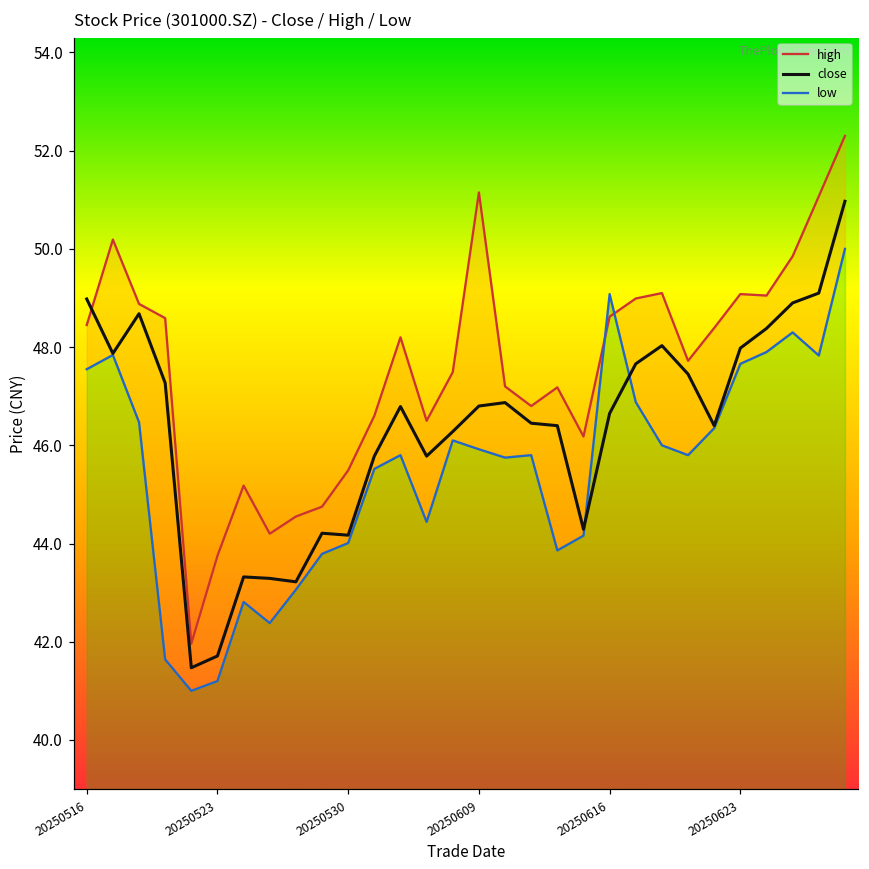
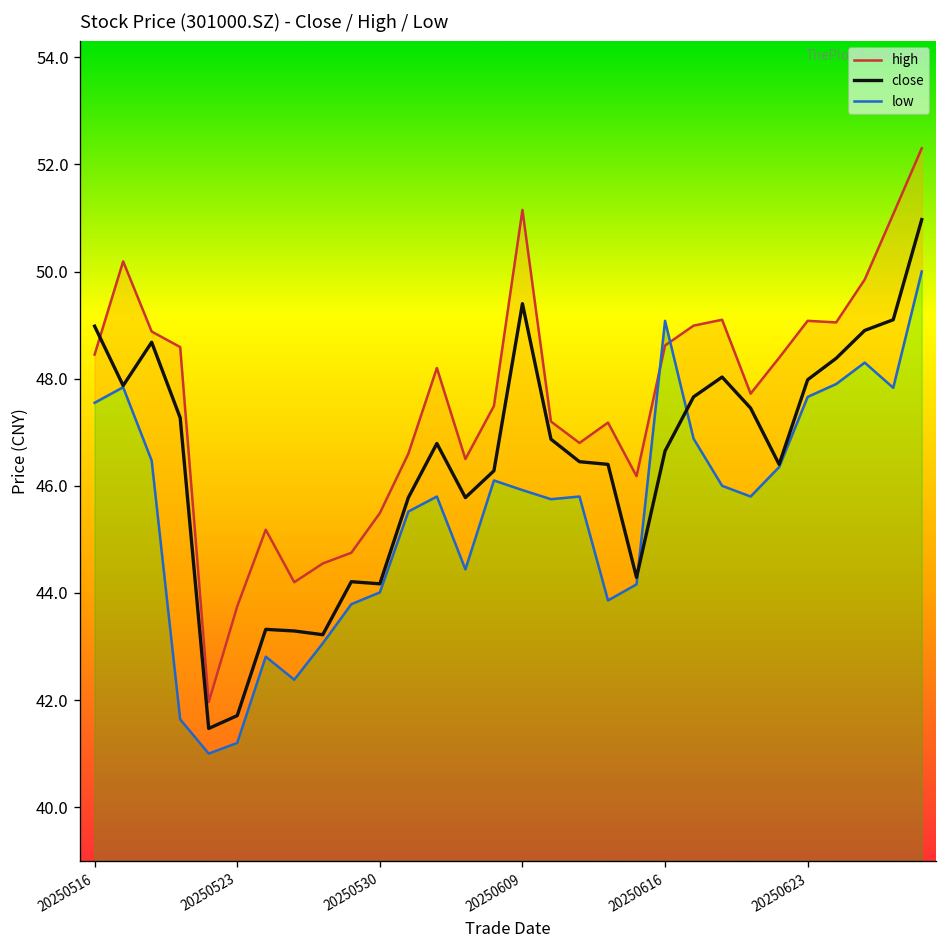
close, 20250609: 46.8 -> 49.4
